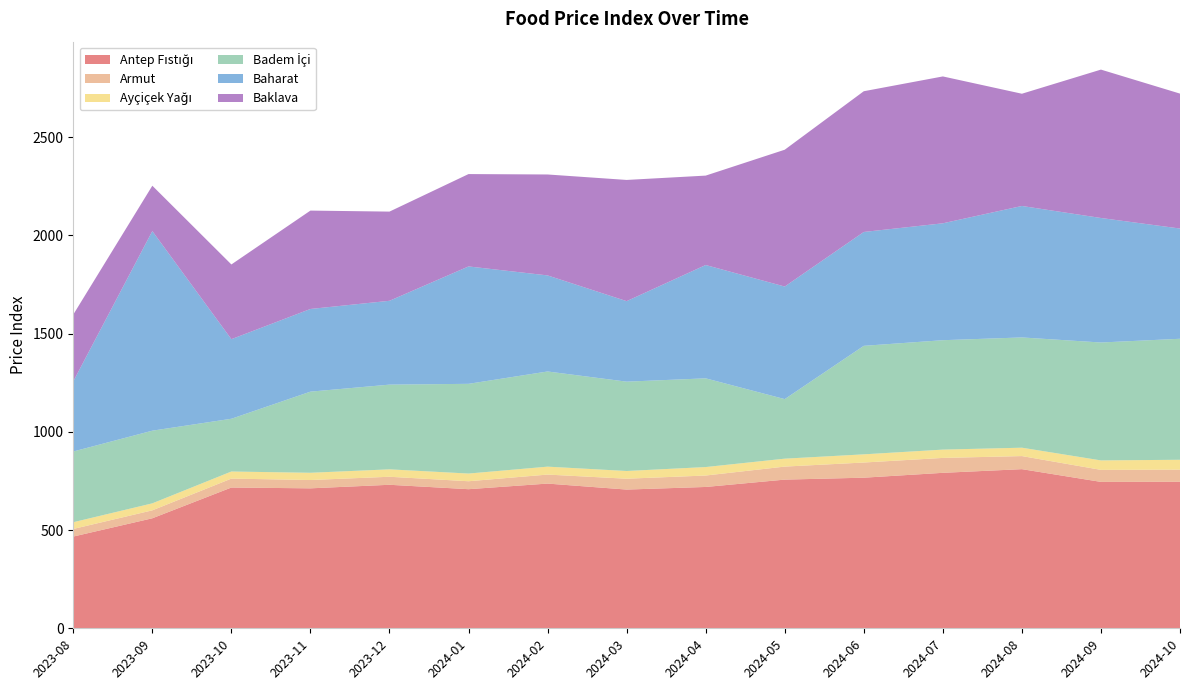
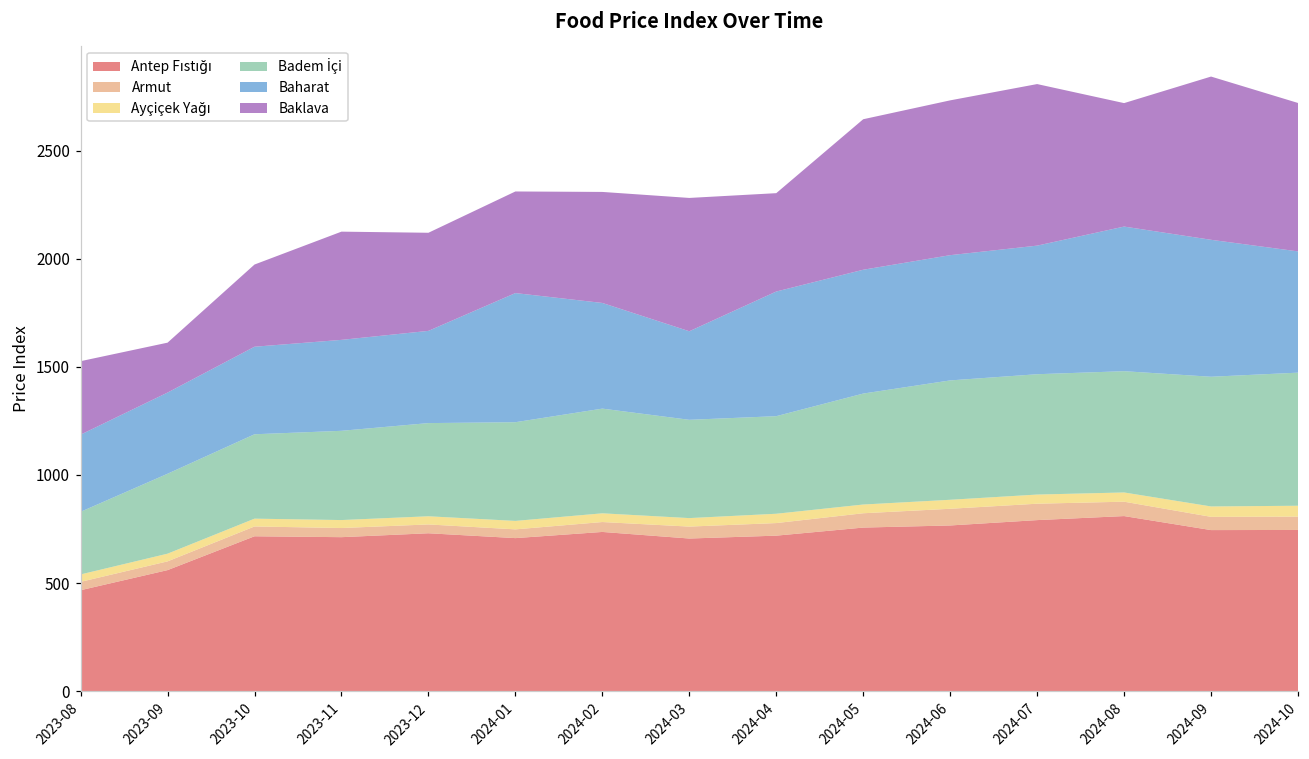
Badem İçi, 2023-08: 360 -> 290
Baharat, 2023-09: 1020 -> 380
Badem İçi, 2023-10: 270 -> 390
Badem İçi, 2024-05: 300 -> 510
